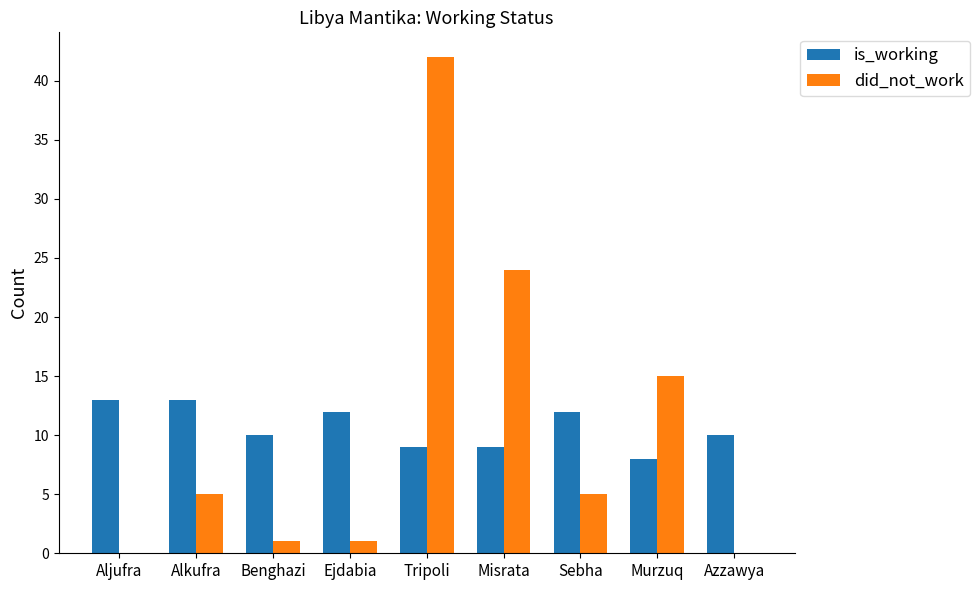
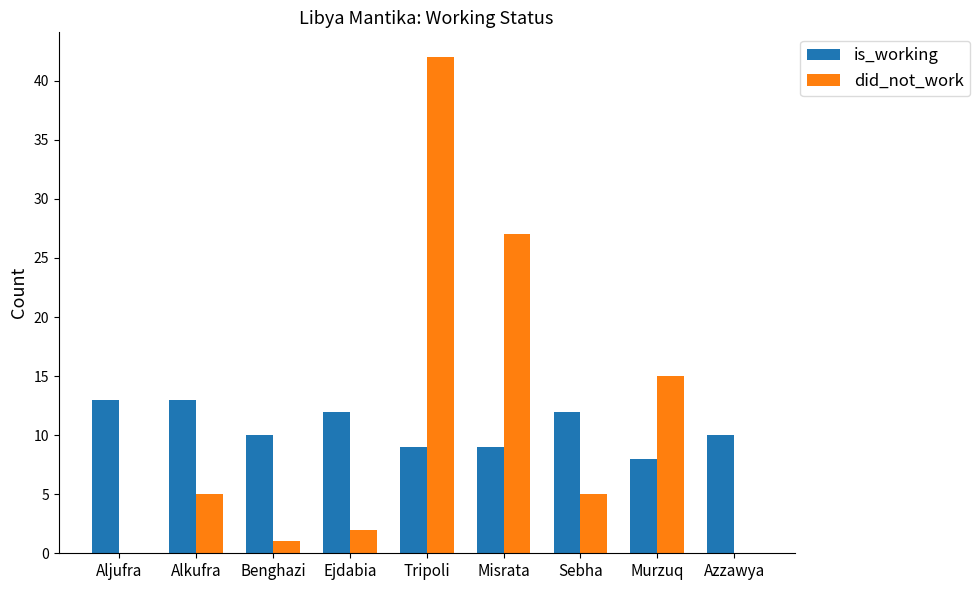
did_not_work, Ejdabia: 1 -> 2
did_not_work, Misrata: 24 -> 27
